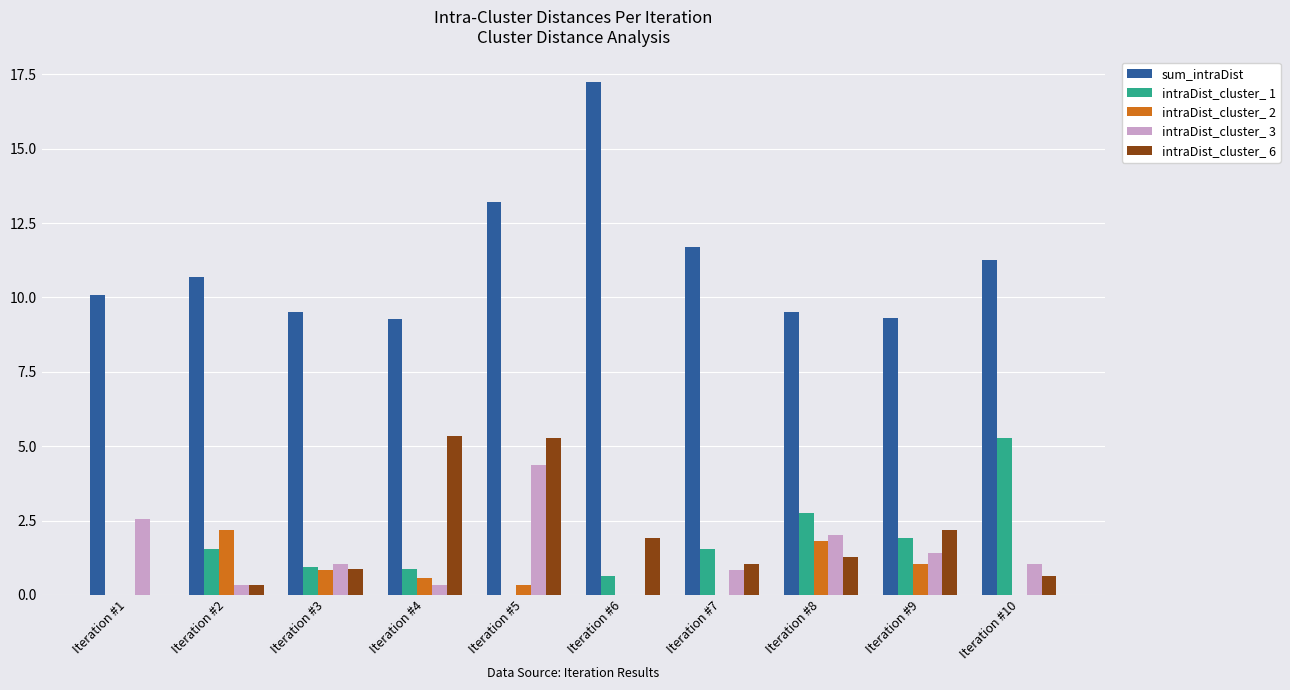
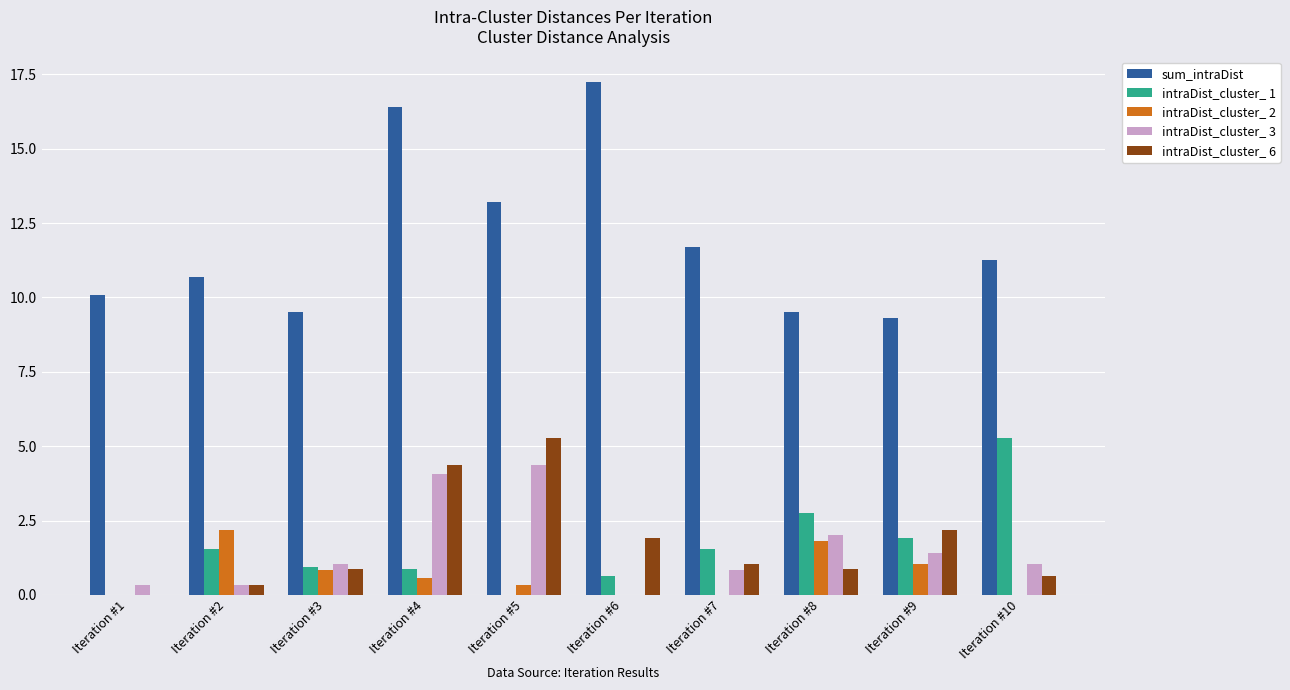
intraDist_cluster_ 3, Iteration #1: 2.5 -> 0.3
sum_intraDist, Iteration #4: 9.3 -> 16.4
intraDist_cluster_ 3, Iteration #4: 0.3 -> 4.1
intraDist_cluster_ 6, Iteration #4: 5.4 -> 4.4
intraDist_cluster_ 6, Iteration #8: 1.3 -> 0.9
